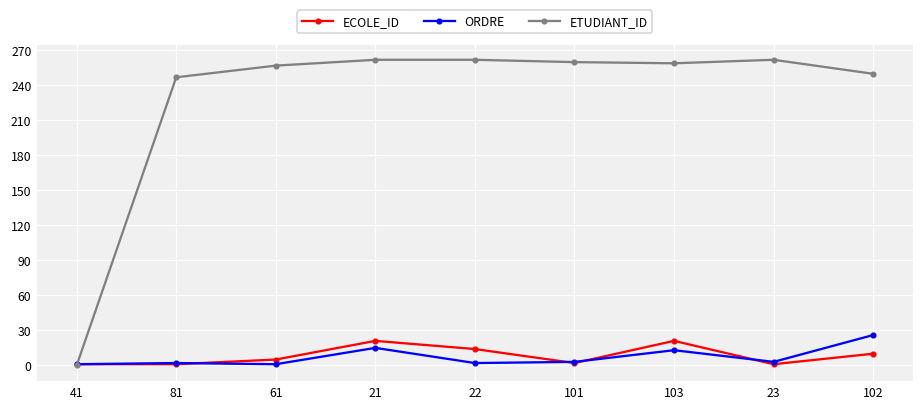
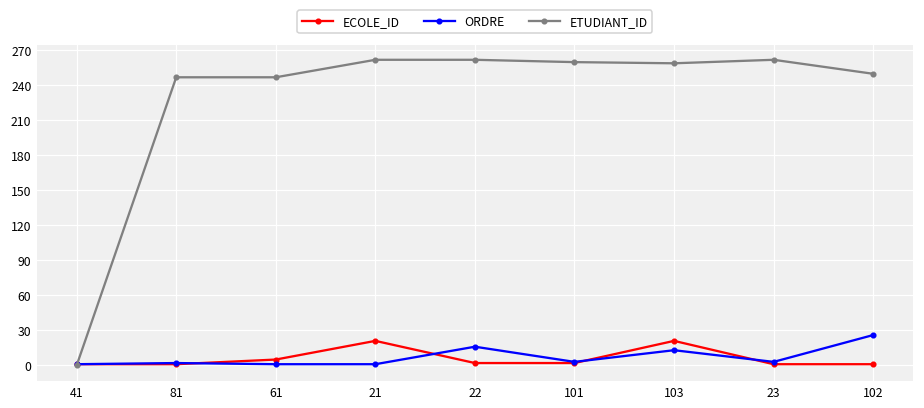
ETUDIANT_ID, 61: 257 -> 247
ORDRE, 21: 15 -> 1
ECOLE_ID, 22: 14 -> 2
ORDRE, 22: 2 -> 16
ECOLE_ID, 102: 10 -> 1
